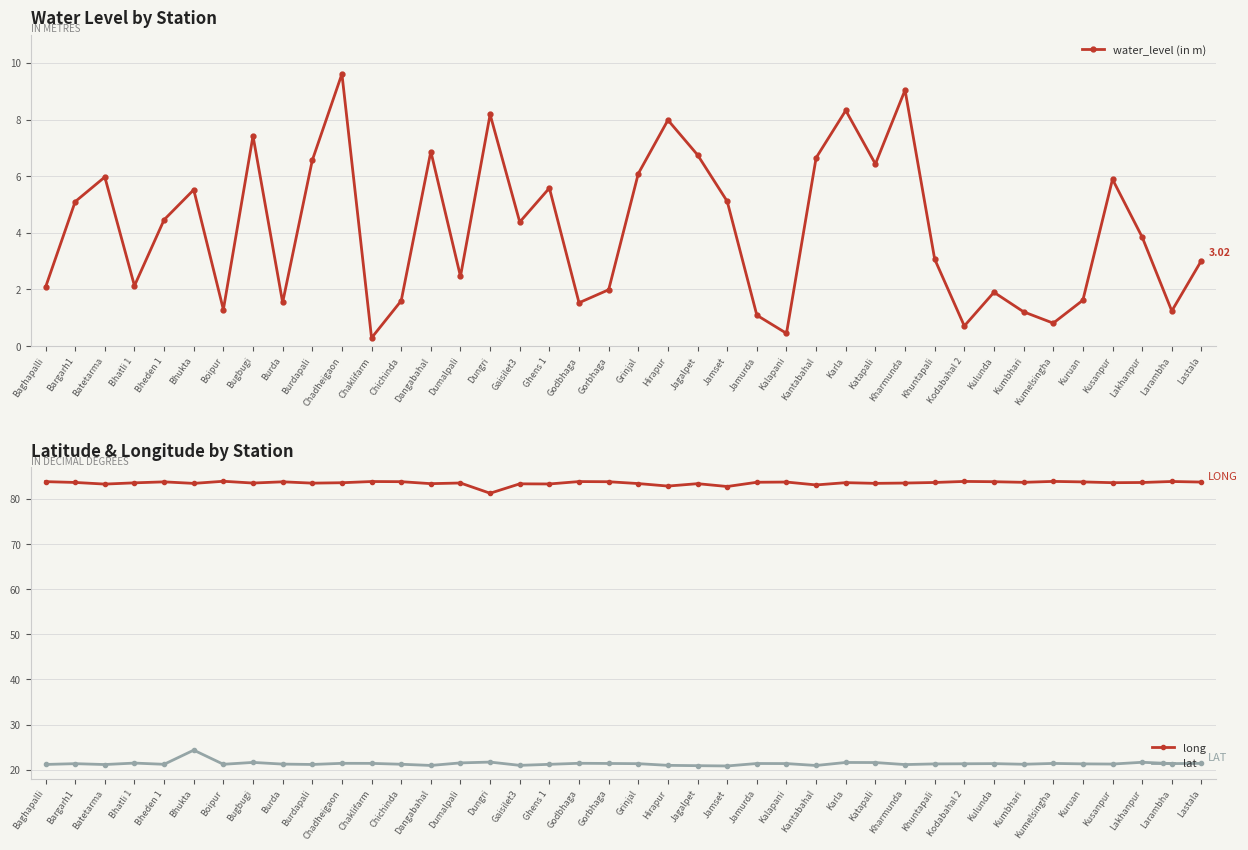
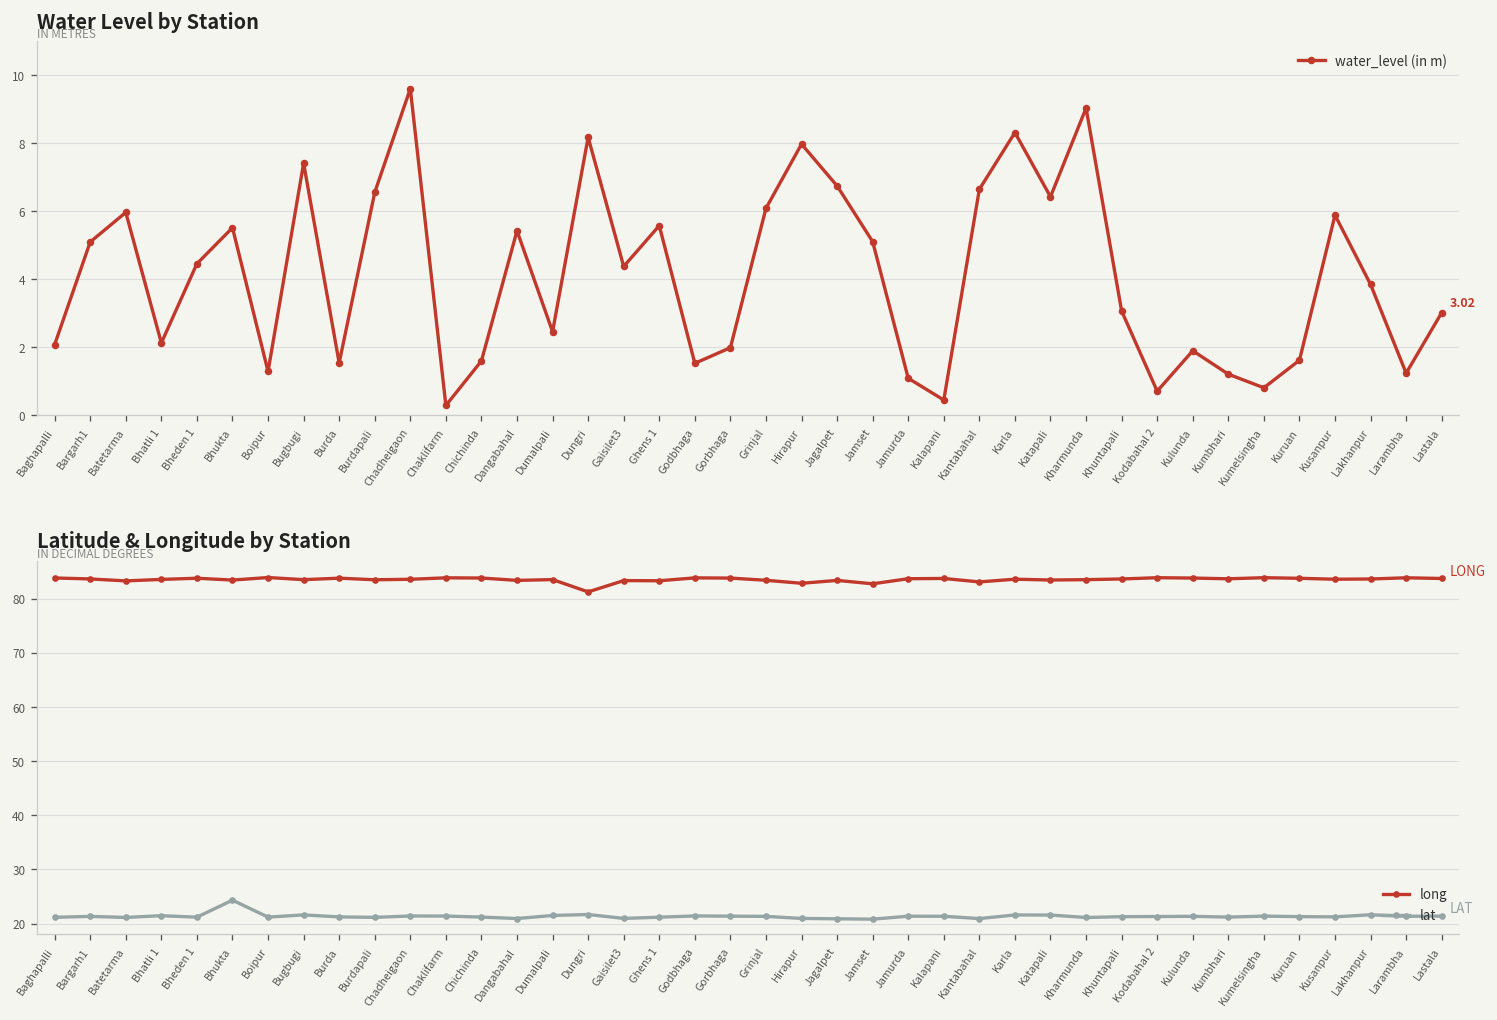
Water Level by Station, Dangabahal: 6.9 -> 5.4
